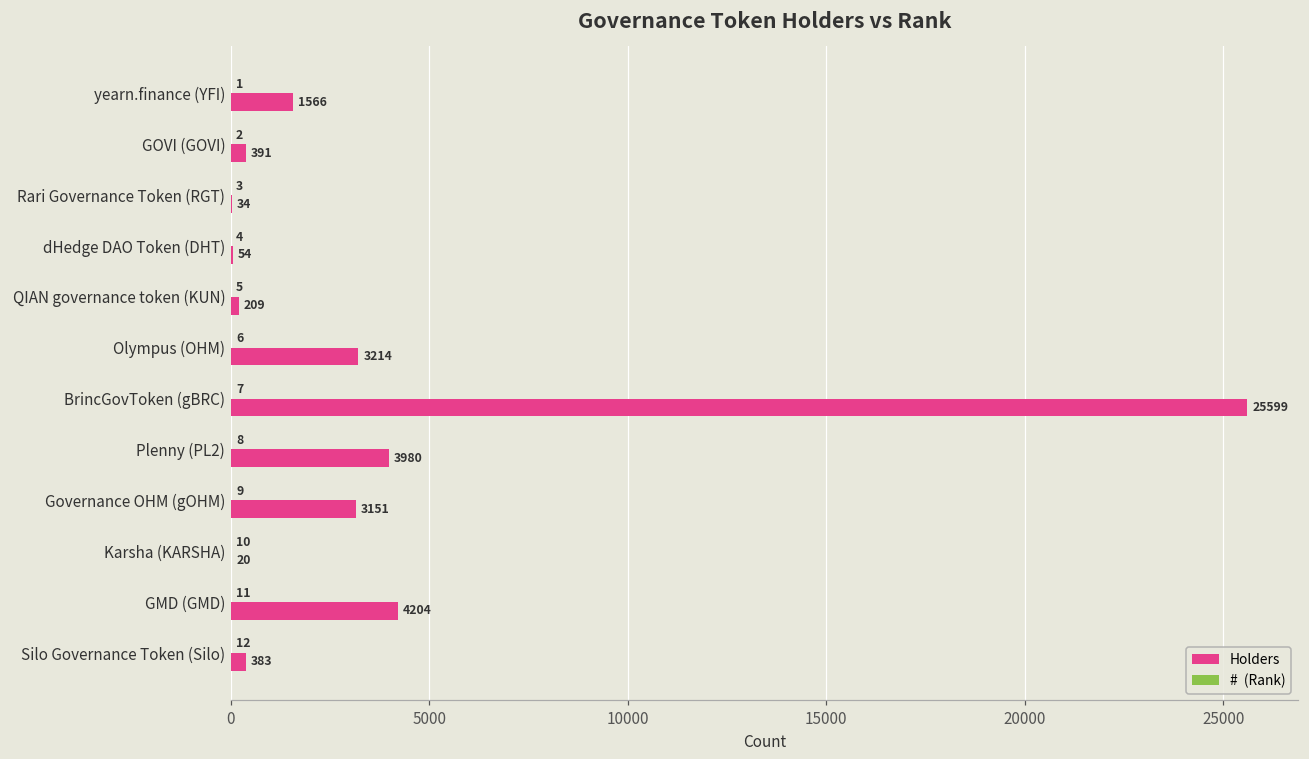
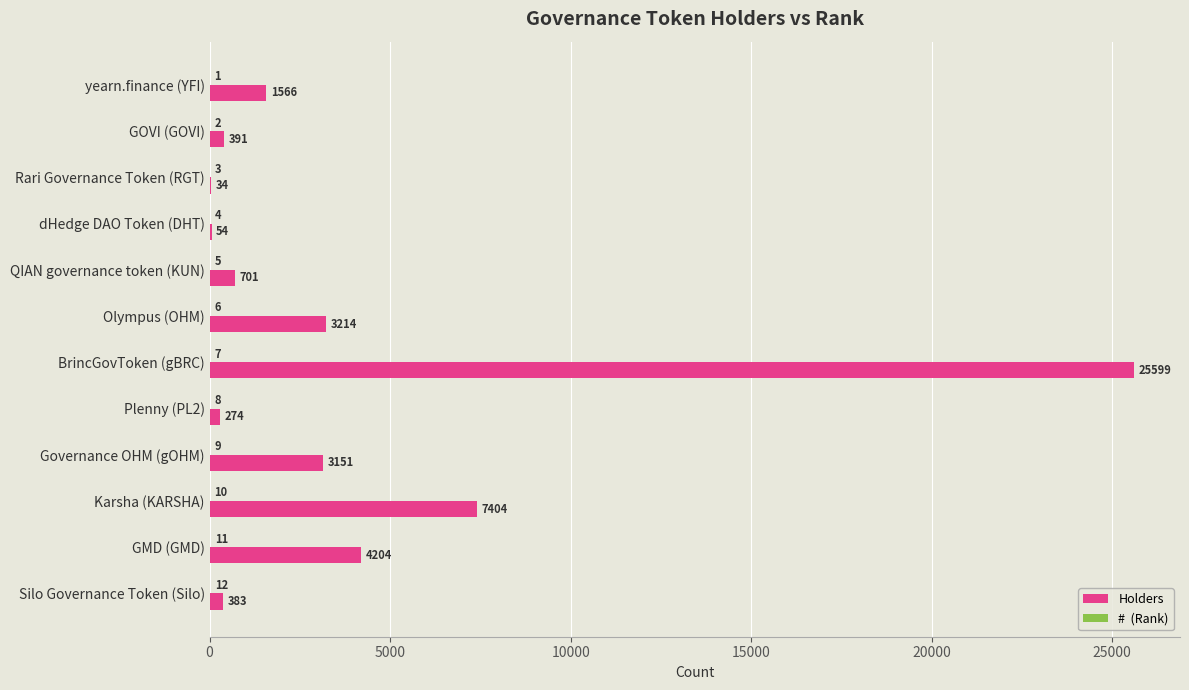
Holders, QIAN governance token (KUN): 209 -> 701
Holders, Plenny (PL2): 3980 -> 274
Holders, Karsha (KARSHA): 20 -> 7404
